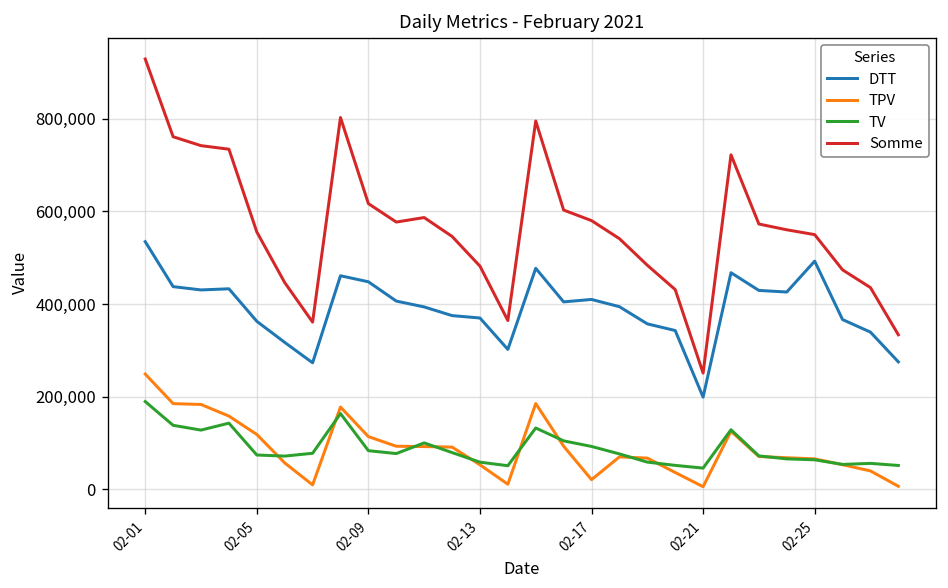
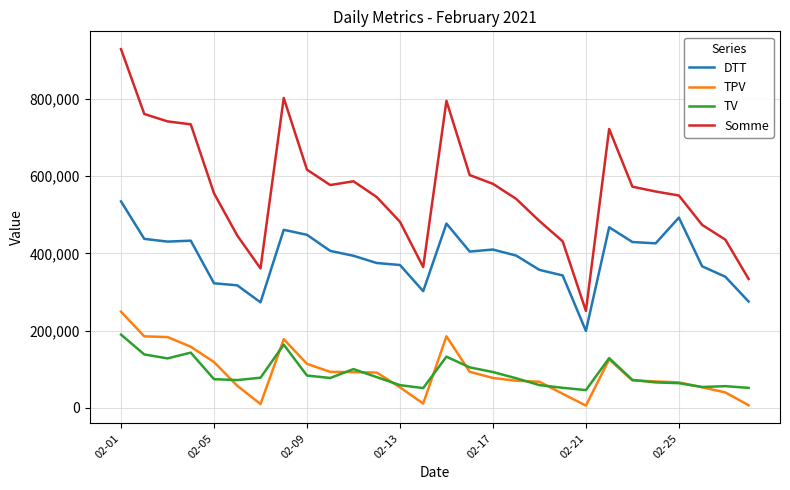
DTT, 02-05: 360,000 -> 320,000
TPV, 02-17: 20,000 -> 80,000
